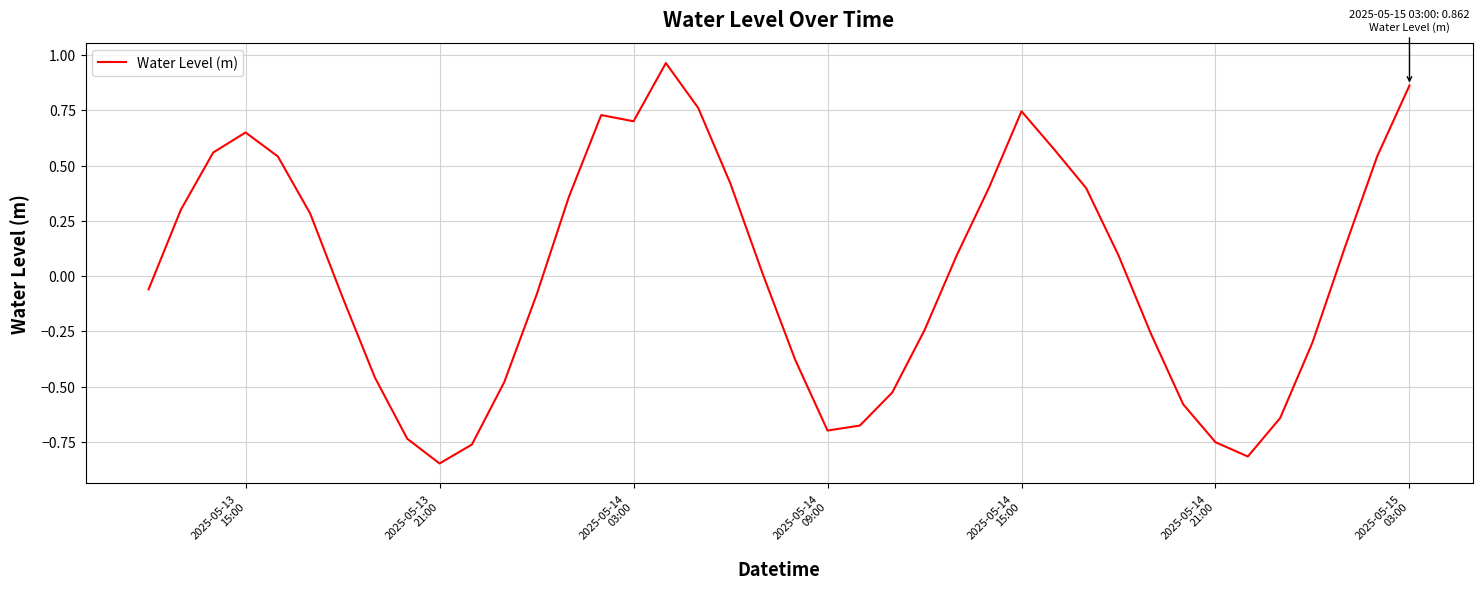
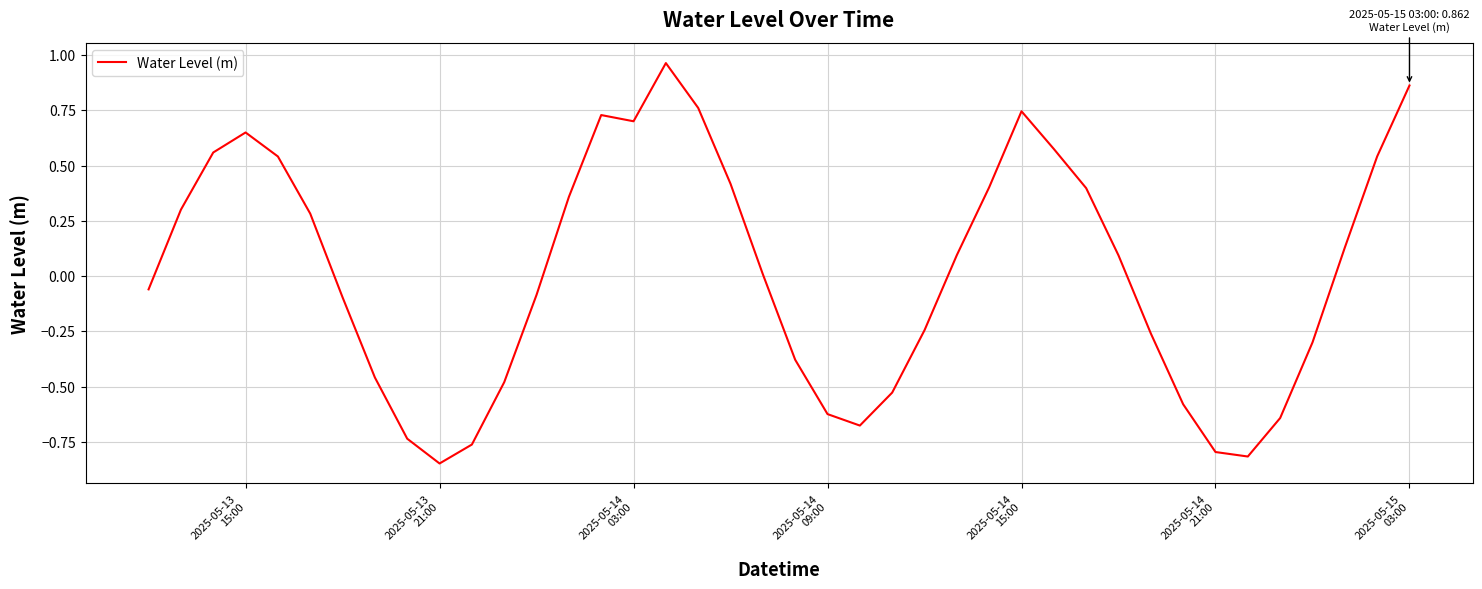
2025-05-14 09:00: -0.70 -> -0.62
2025-05-14 21:00: -0.75 -> -0.80
